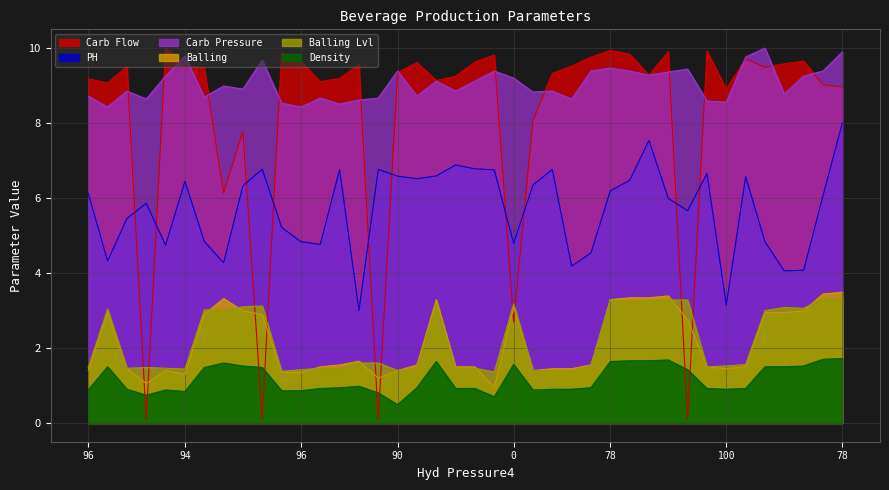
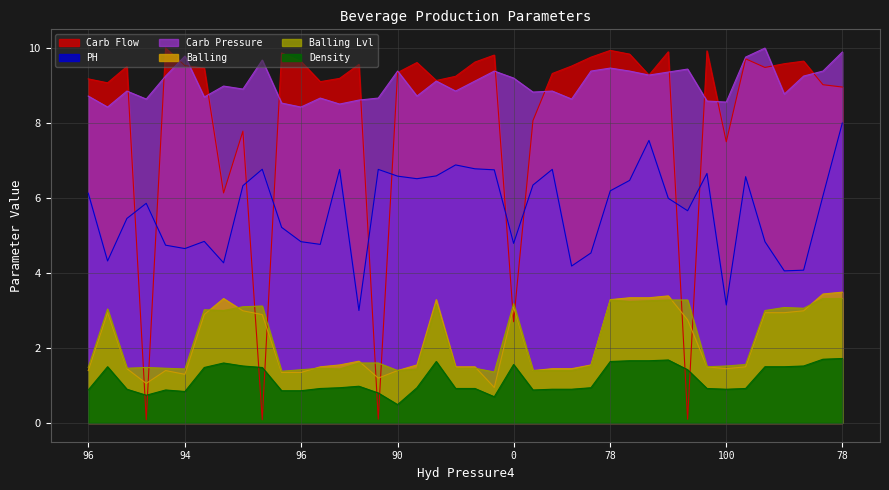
PH, 94: 6.4 -> 4.7
Carb Flow, 100: 8.9 -> 7.5
